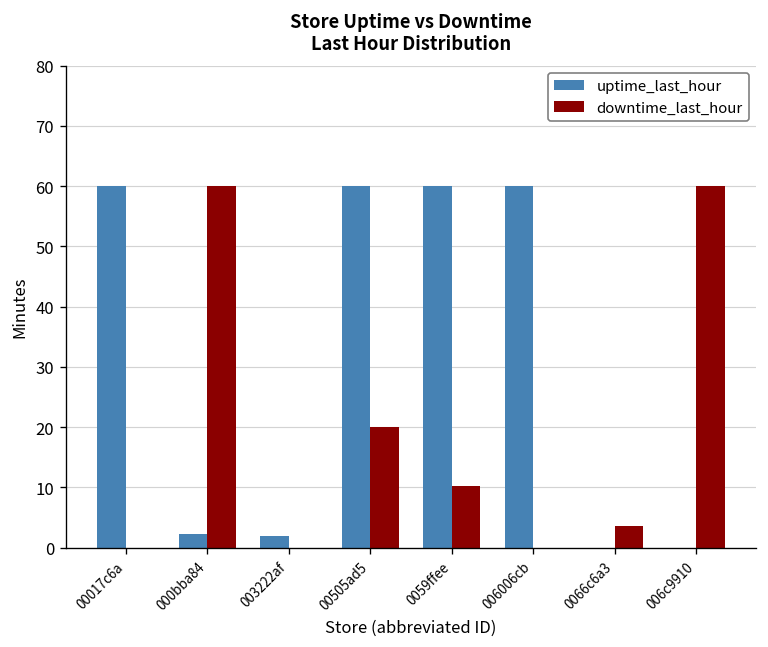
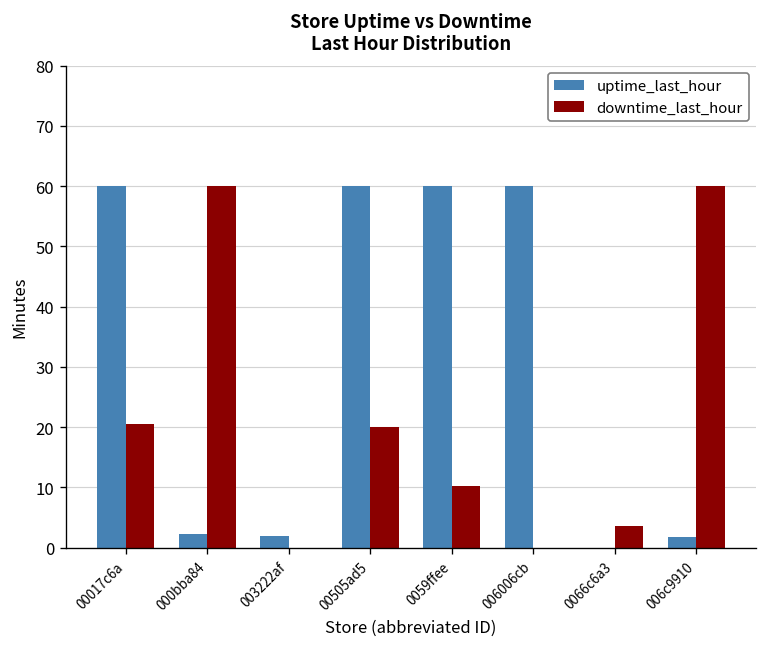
downtime_last_hour, 00017c6a: 0 -> 21
uptime_last_hour, 006c9910: 0 -> 2
